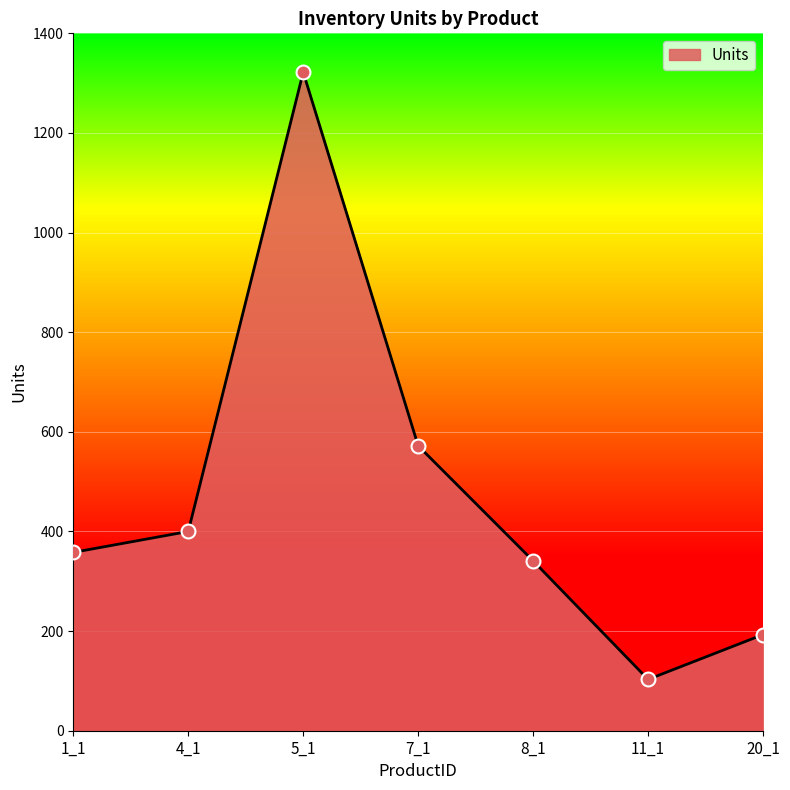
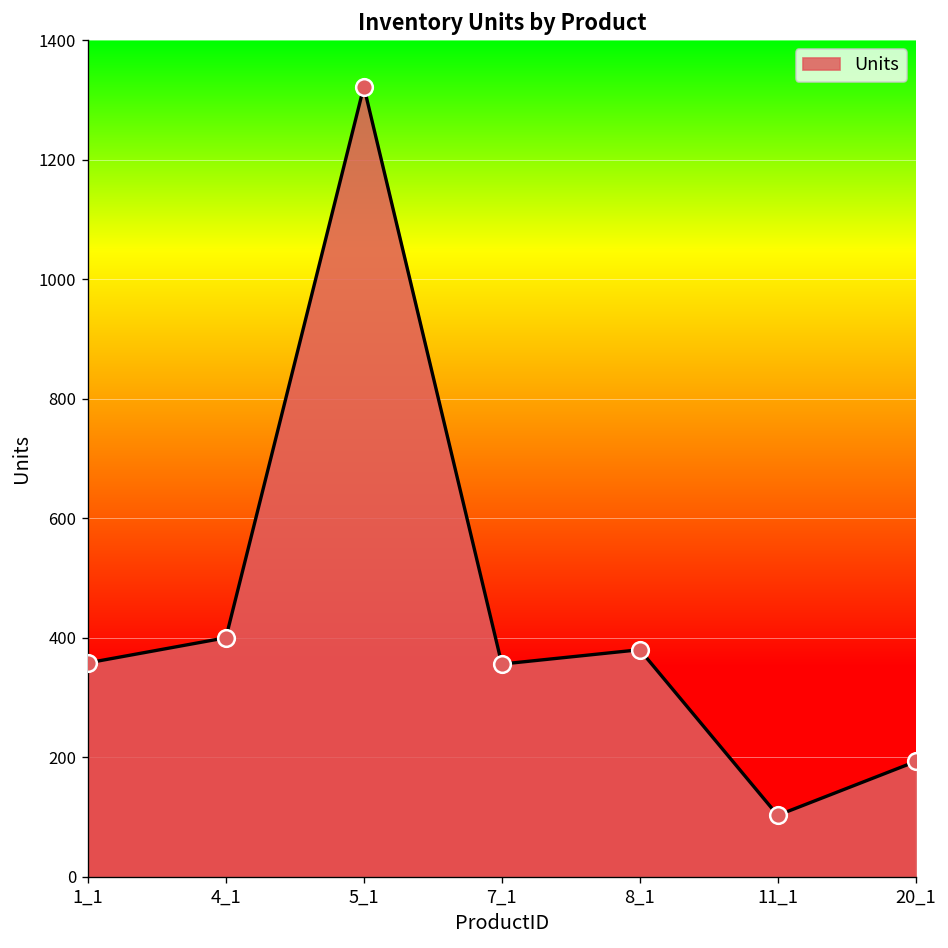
7_1: 570 -> 360
8_1: 340 -> 380
